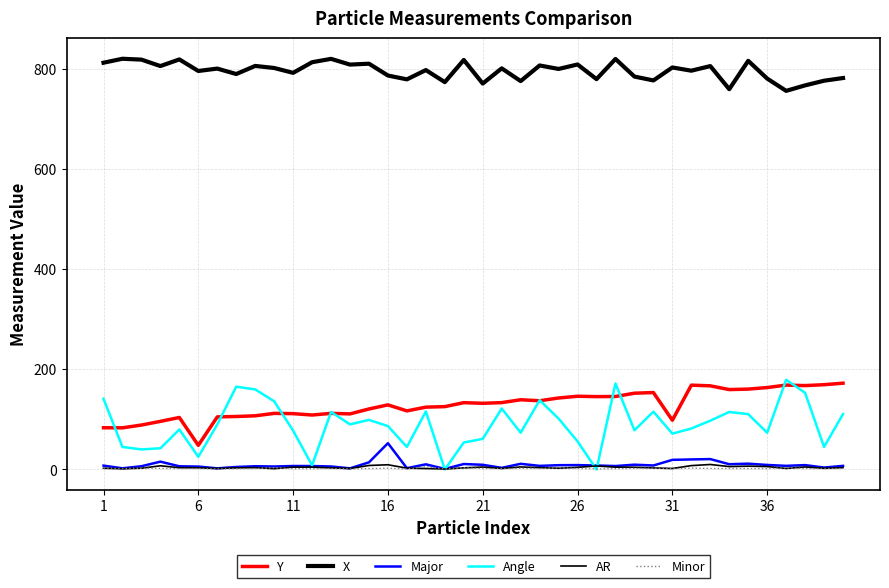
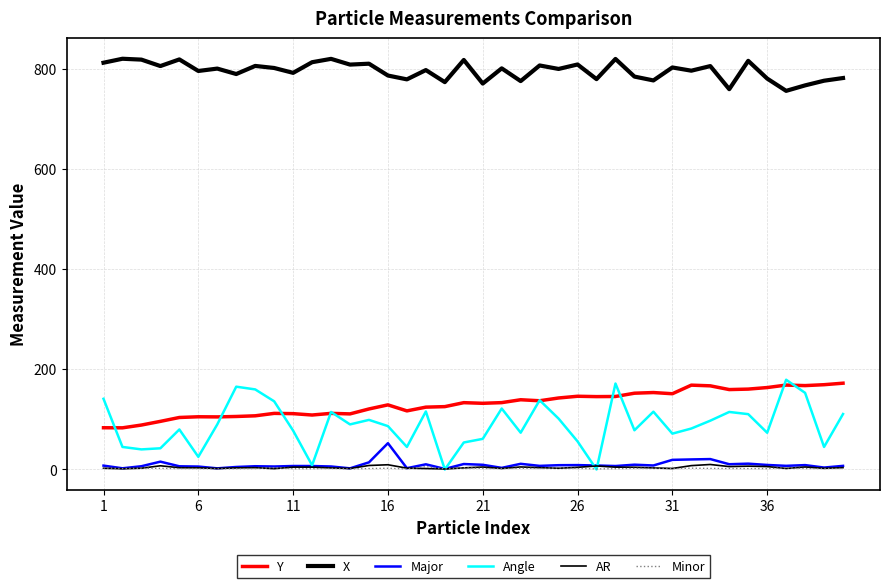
Y, 6: 50 -> 110
Y, 31: 100 -> 150
